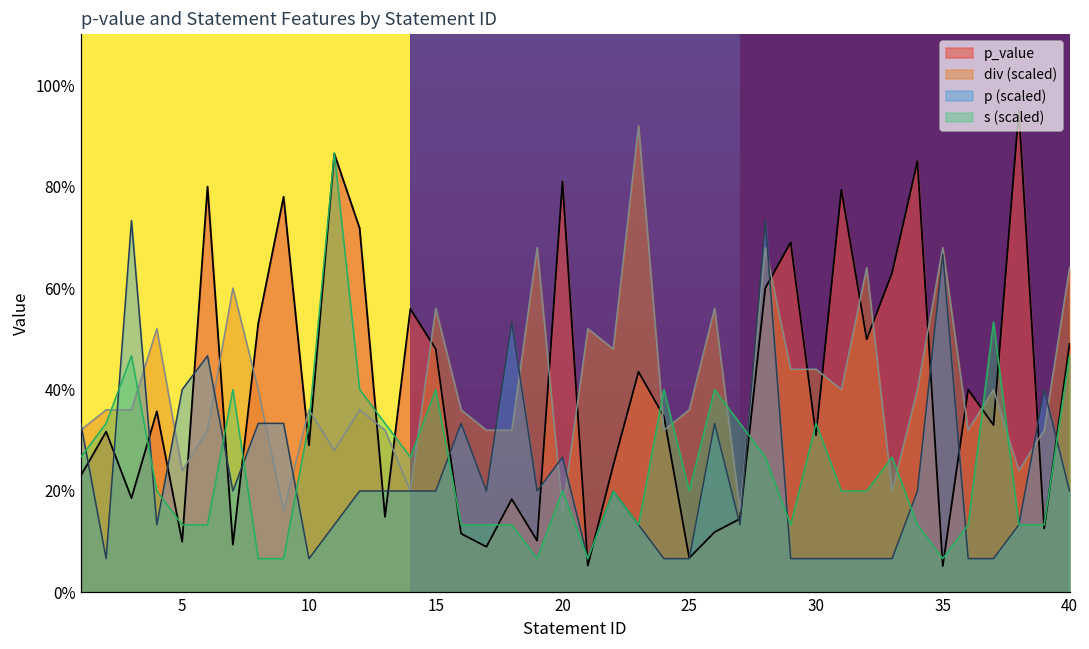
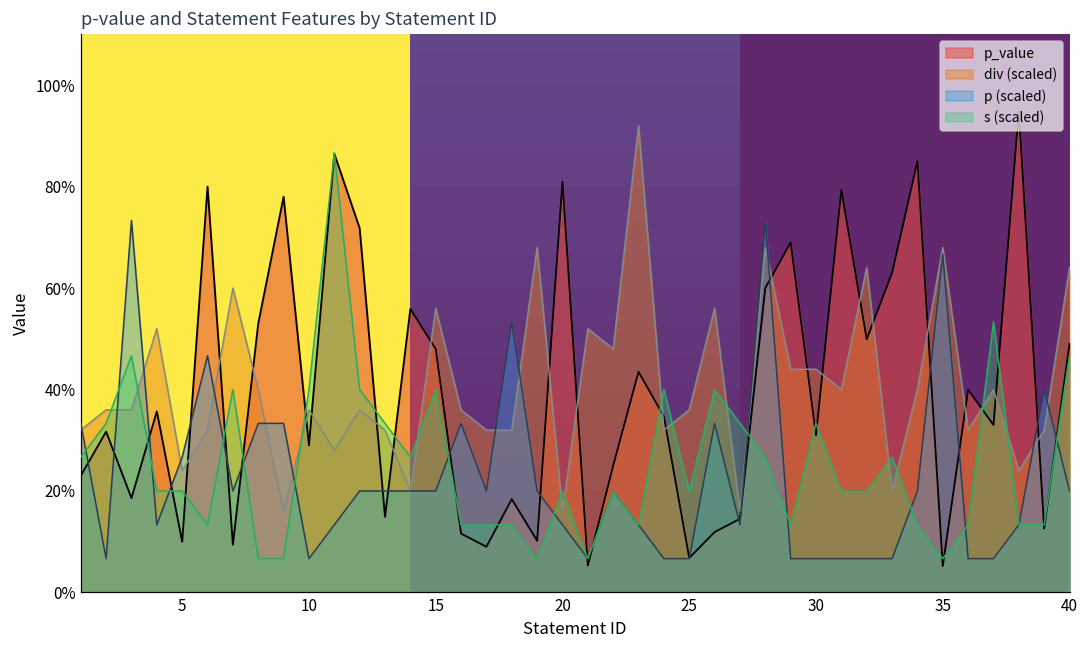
p (scaled), 5: 40% -> 27%
s (scaled), 5: 13% -> 20%
s (scaled), 10: 33% -> 40%
p (scaled), 20: 27% -> 13%
